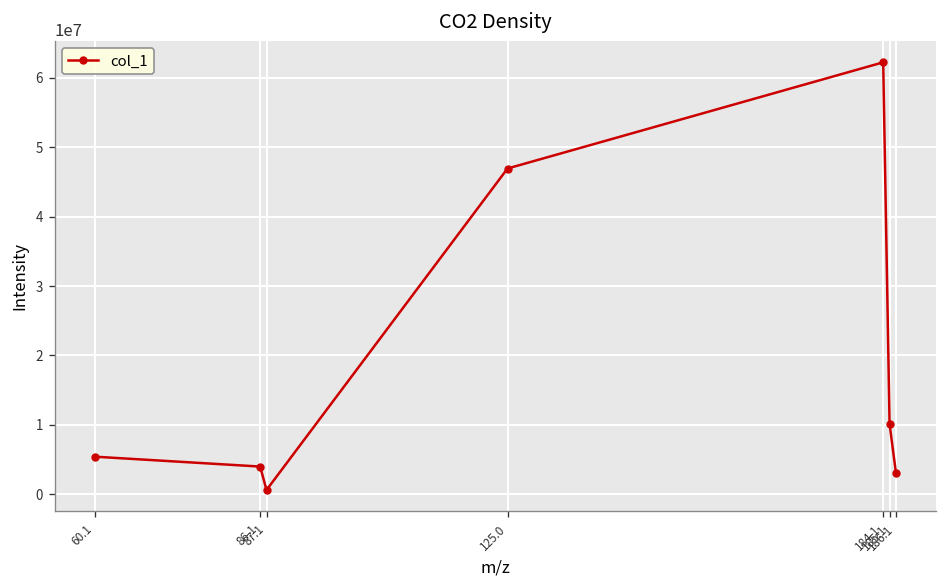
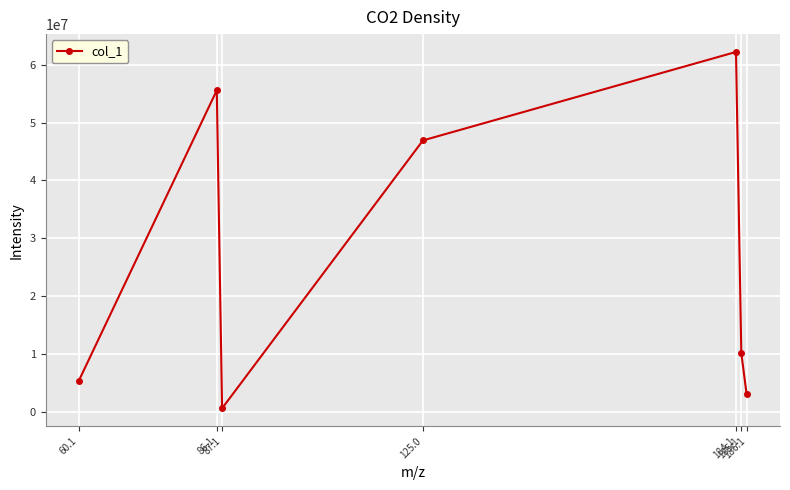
86.1: 4000000 -> 56000000
